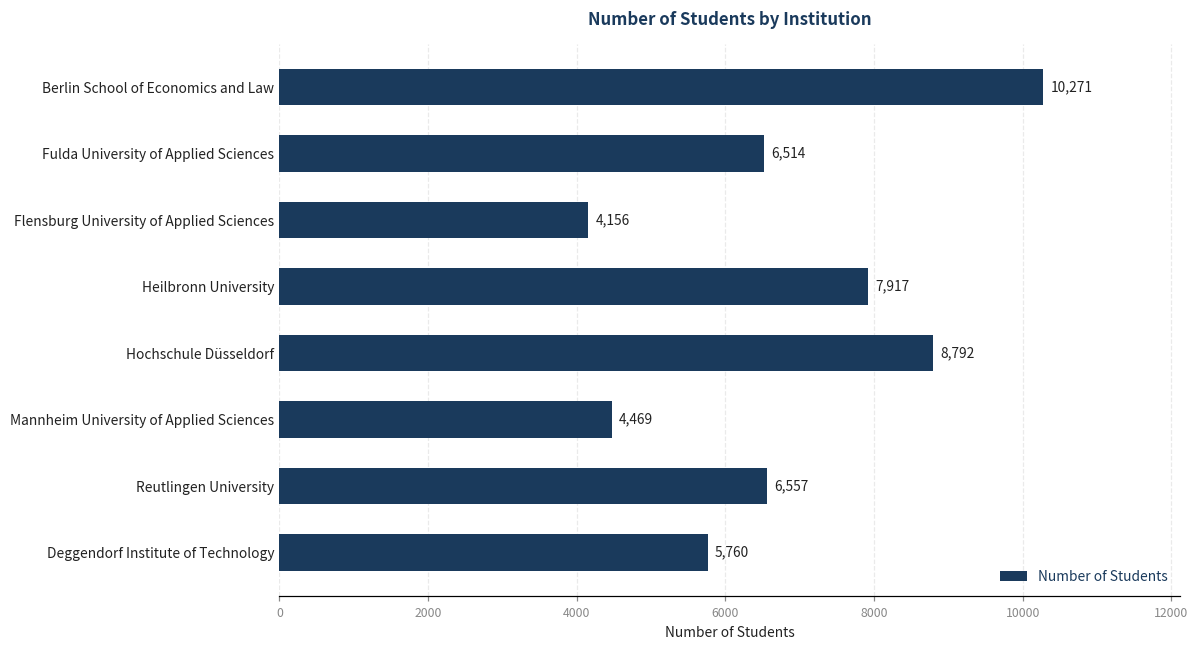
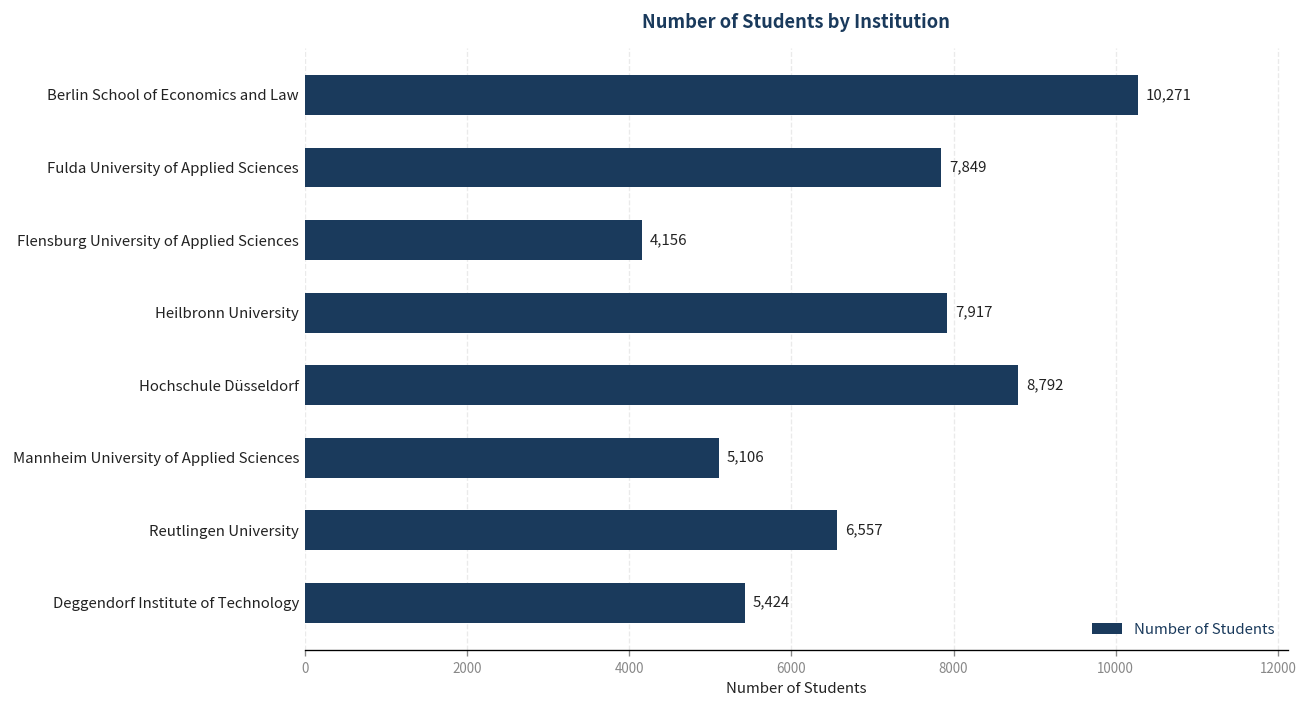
Fulda University of Applied Sciences: 6,514 -> 7,849
Mannheim University of Applied Sciences: 4,469 -> 5,106
Deggendorf Institute of Technology: 5,760 -> 5,424
